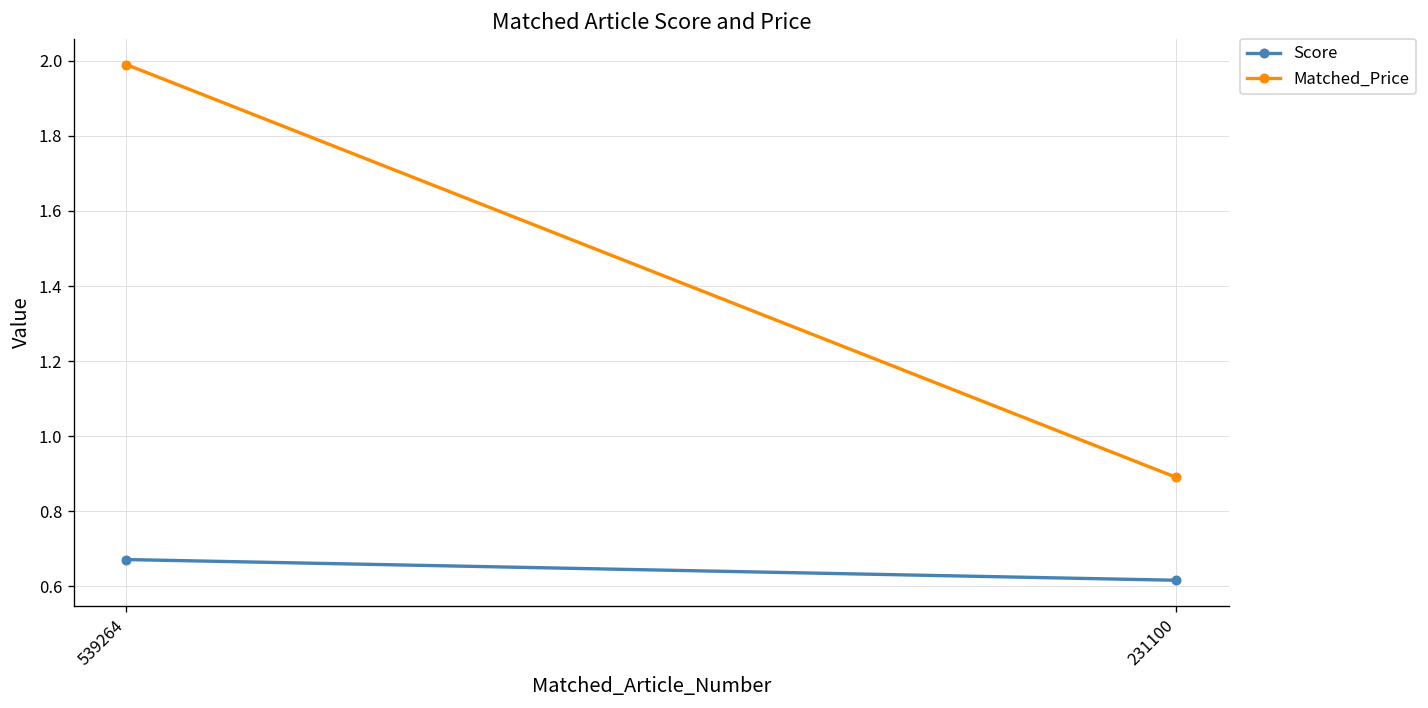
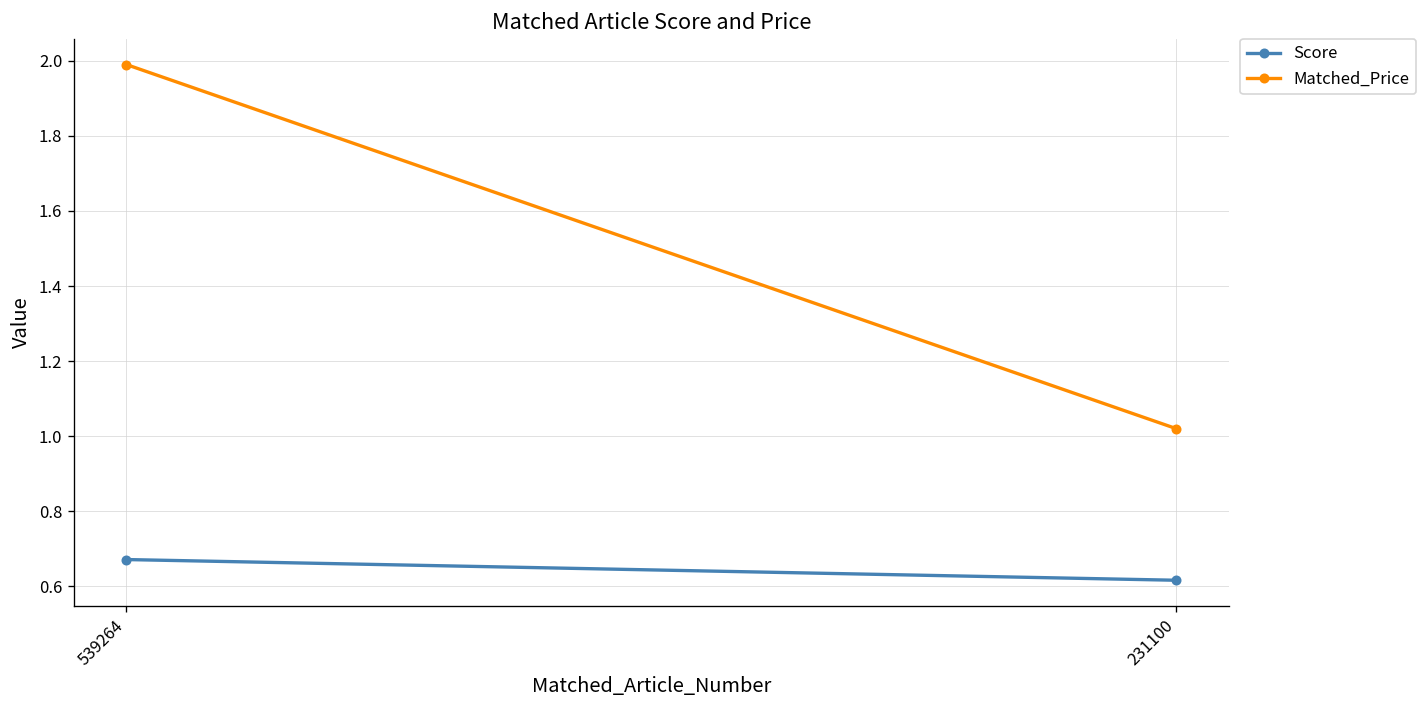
Matched_Price, 231100: 0.89 -> 1.02
